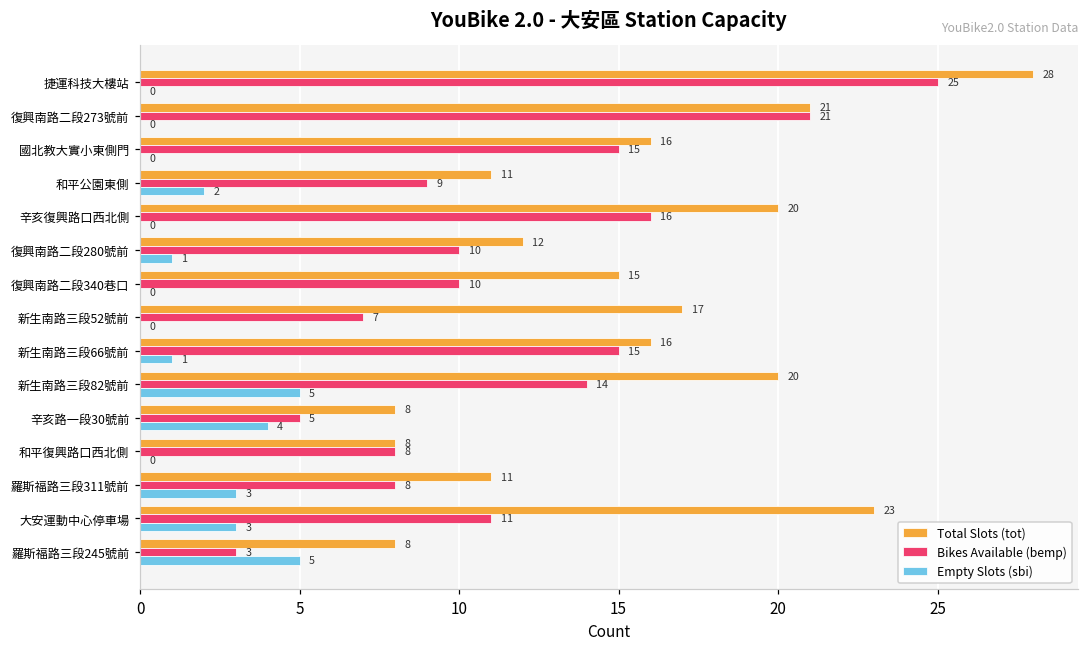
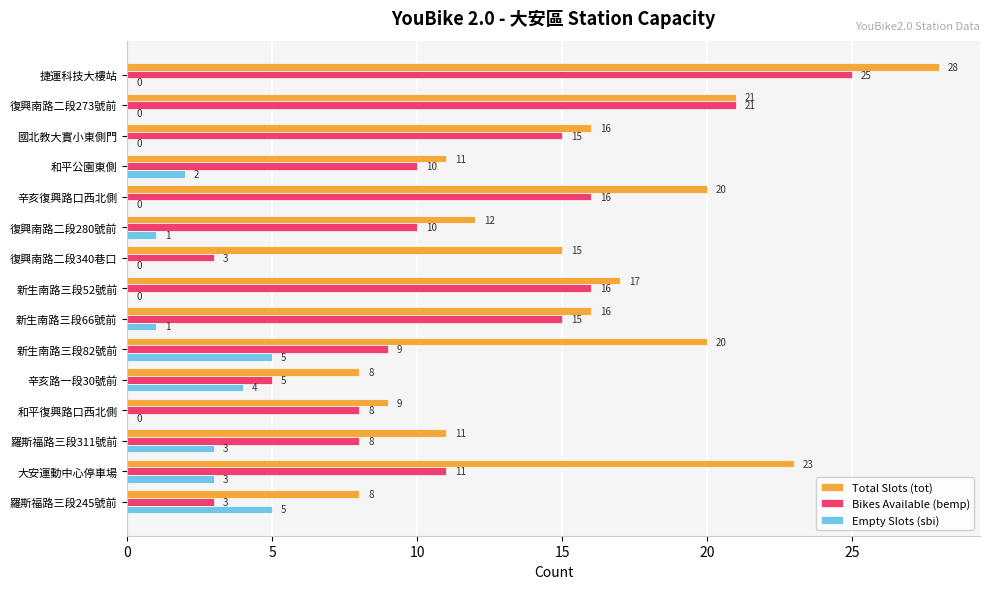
Bikes Available (bemp), 和平公園東側: 9 -> 10
Bikes Available (bemp), 復興南路二段340巷口: 10 -> 3
Bikes Available (bemp), 新生南路三段52號前: 7 -> 16
Bikes Available (bemp), 新生南路三段82號前: 14 -> 9
Total Slots (tot), 和平復興路口西北側: 8 -> 9
